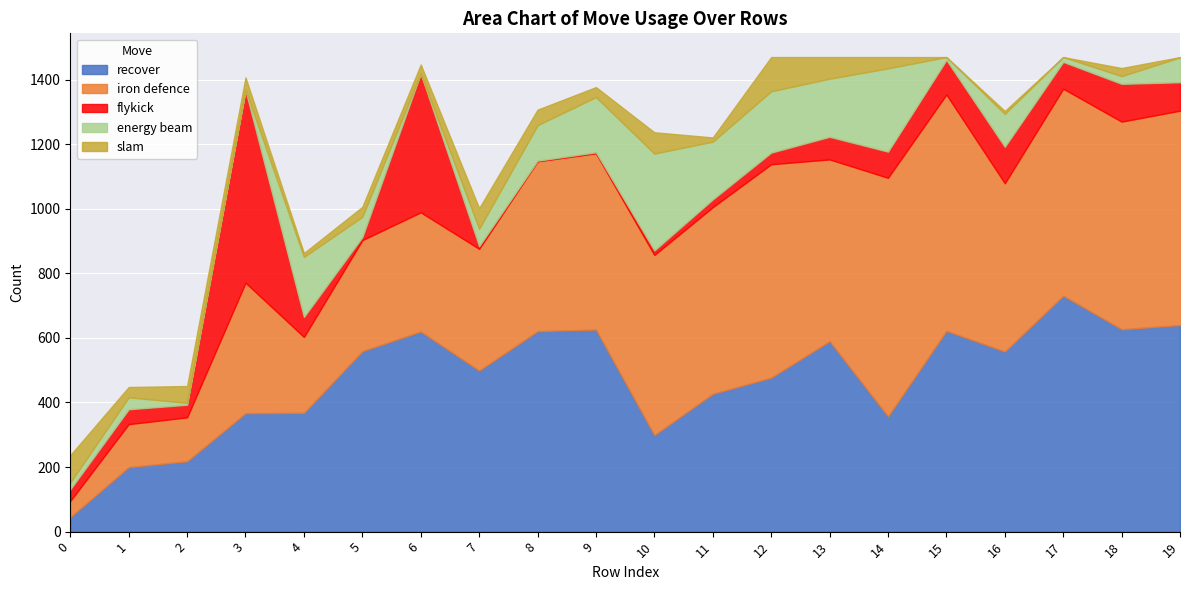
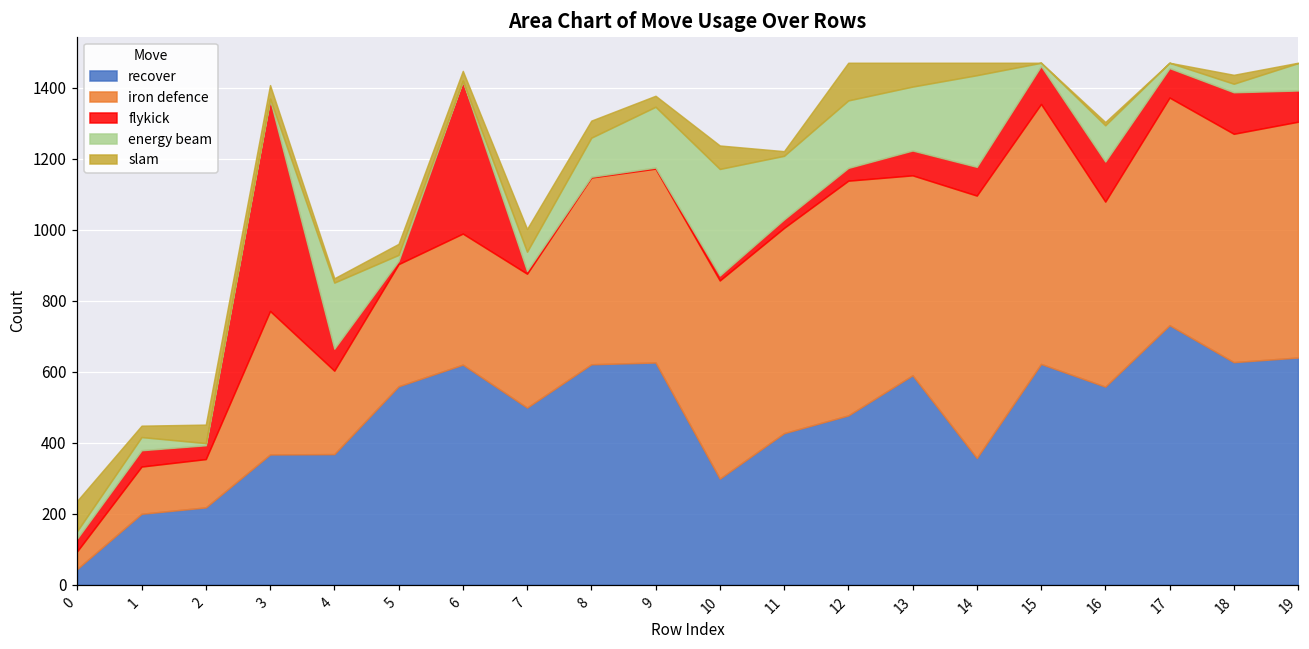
energy beam, 5: 60 -> 20
